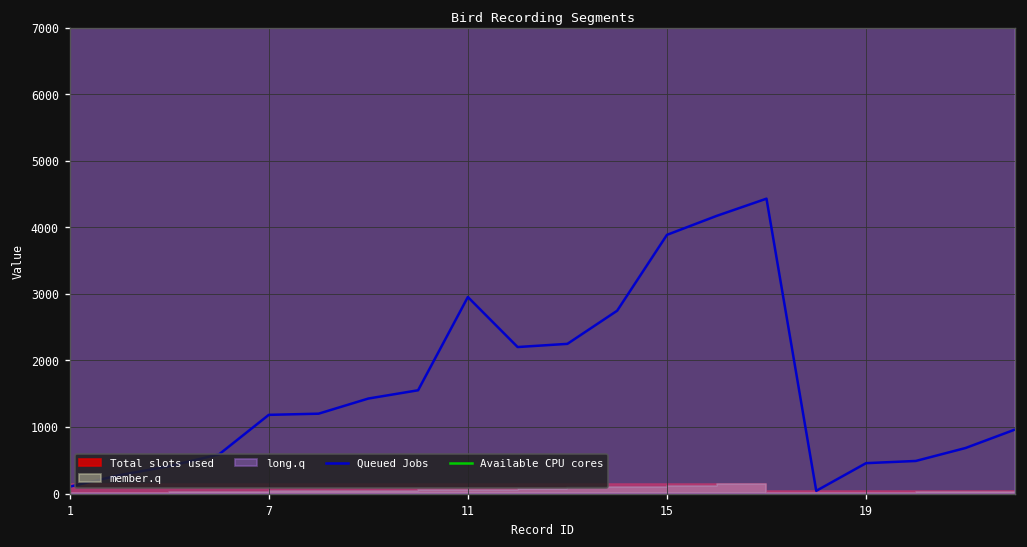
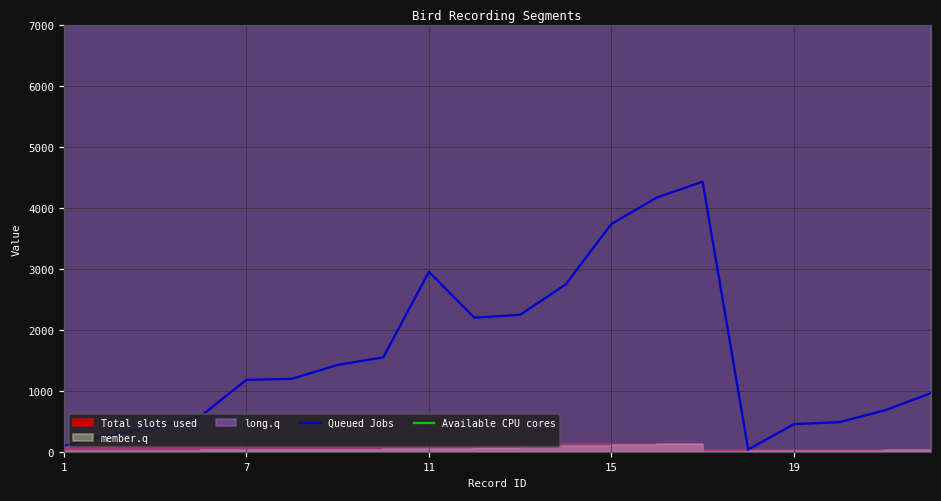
Queued Jobs, 15: 3900 -> 3700
